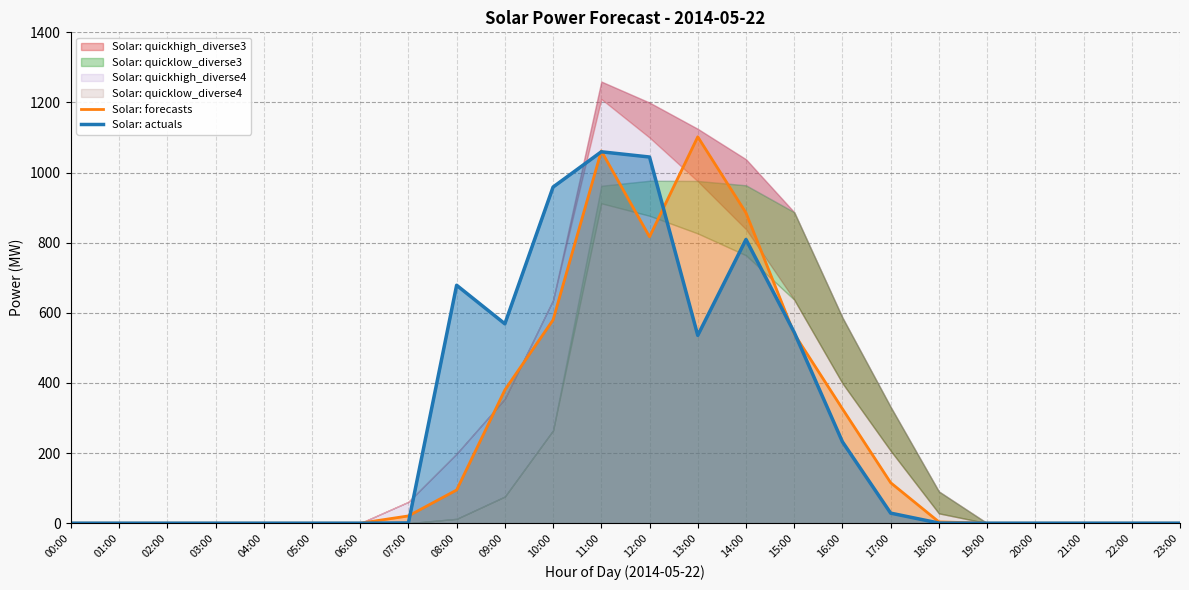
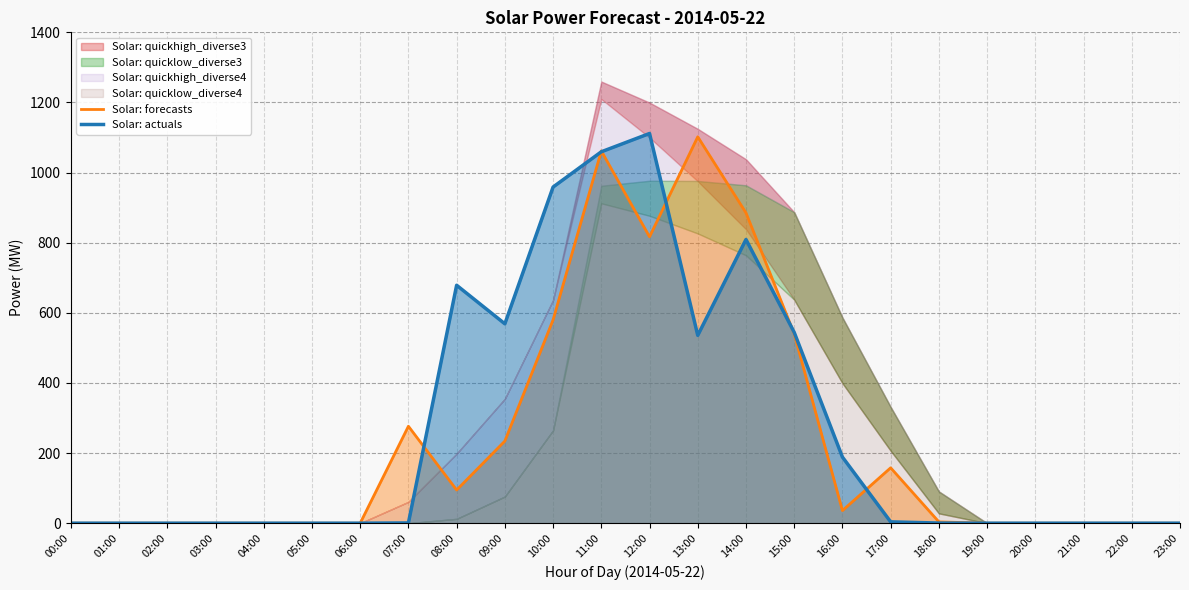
Solar: forecasts, 07:00: 20 -> 280
Solar: forecasts, 09:00: 380 -> 230
Solar: actuals, 12:00: 1040 -> 1110
Solar: forecasts, 16:00: 330 -> 40
Solar: actuals, 16:00: 230 -> 190
Solar: forecasts, 17:00: 120 -> 160
Solar: actuals, 17:00: 30 -> 0
